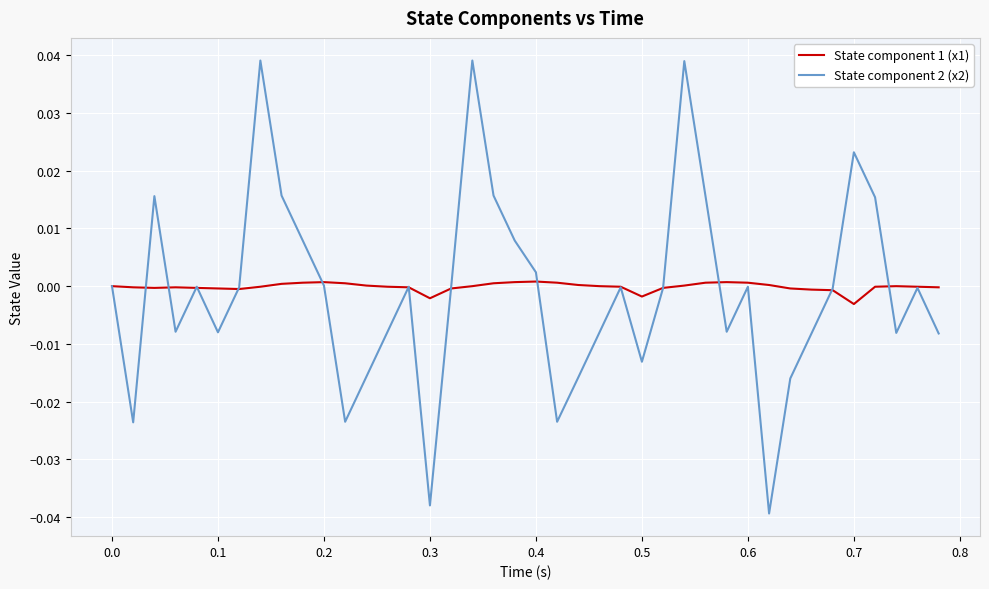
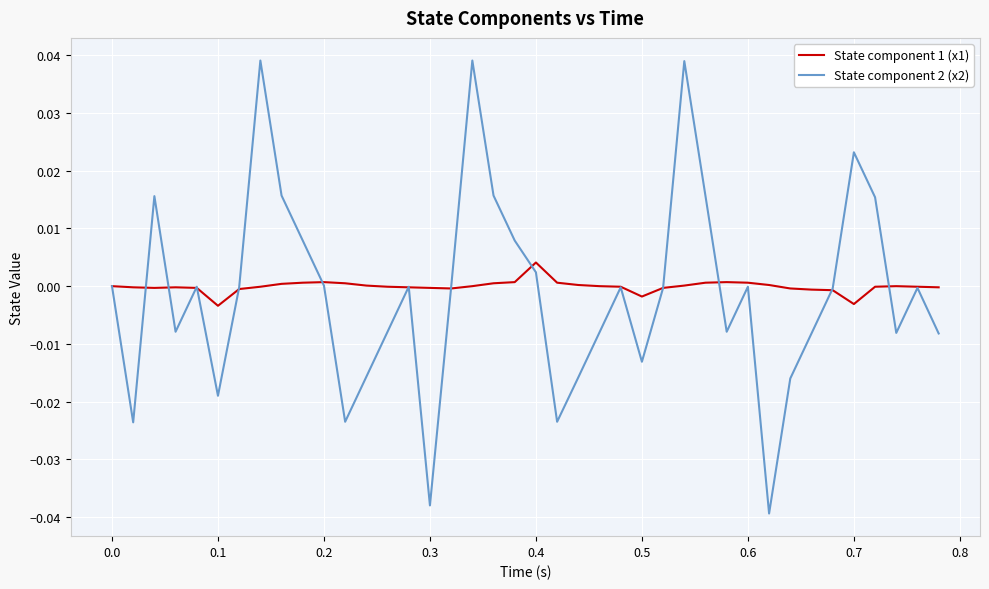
State component 1 (x1), 0.1: 0.000 -> -0.003
State component 2 (x2), 0.1: -0.008 -> -0.019
State component 1 (x1), 0.3: -0.002 -> 0.000
State component 1 (x1), 0.4: 0.001 -> 0.004
